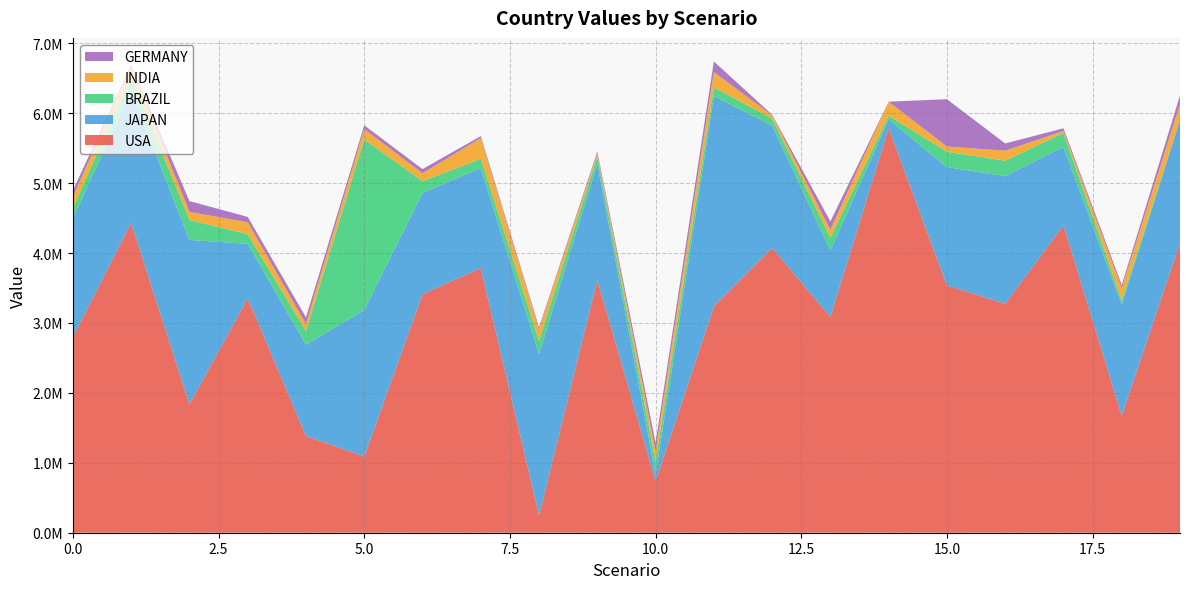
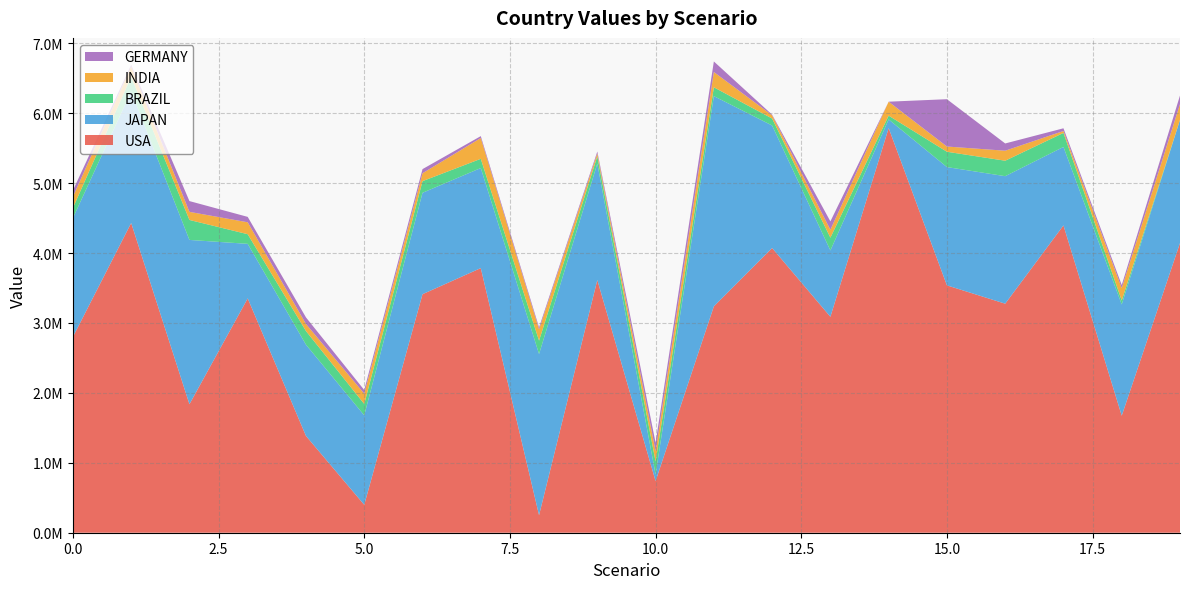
USA, 5.0: 1100000 -> 400000
JAPAN, 5.0: 2100000 -> 1300000
BRAZIL, 5.0: 2400000 -> 200000
